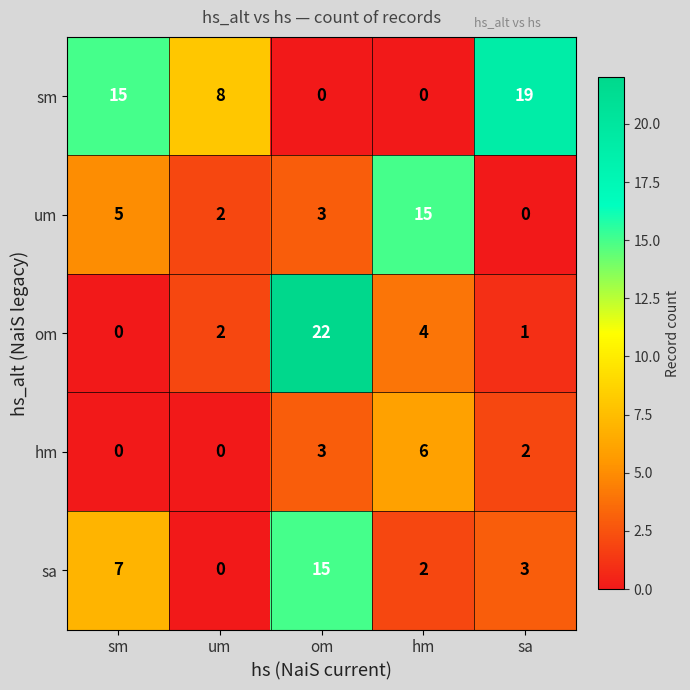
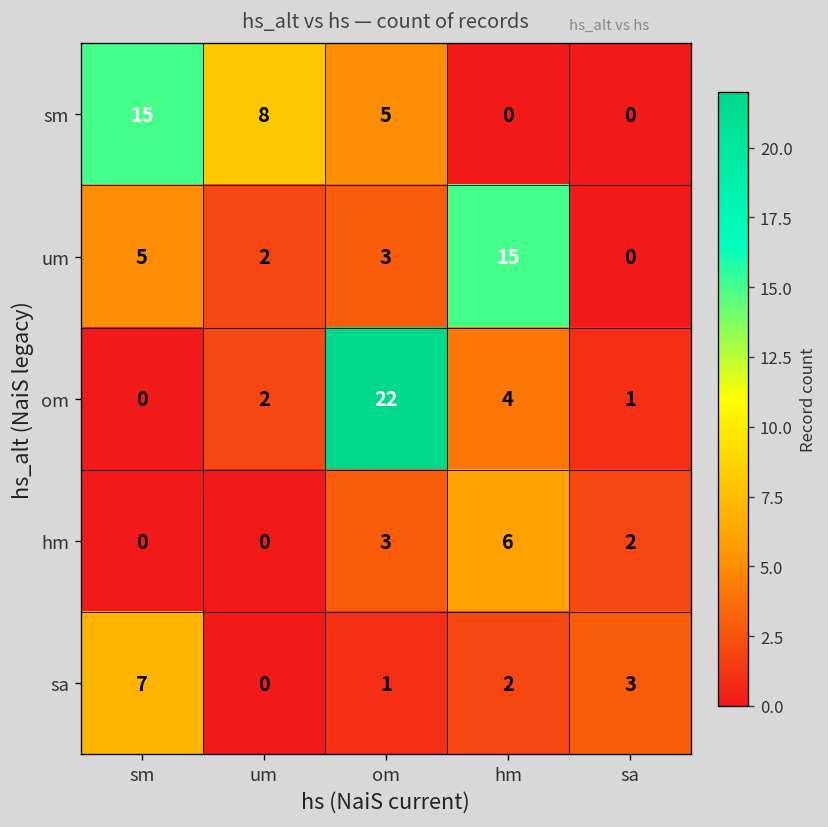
sm, om: 0 -> 5
sm, sa: 19 -> 0
sa, om: 15 -> 1
